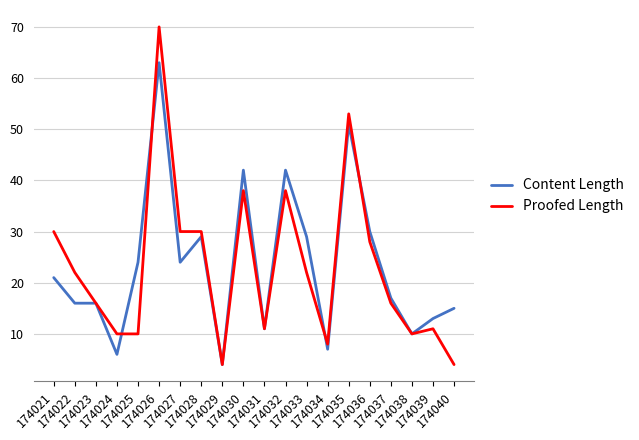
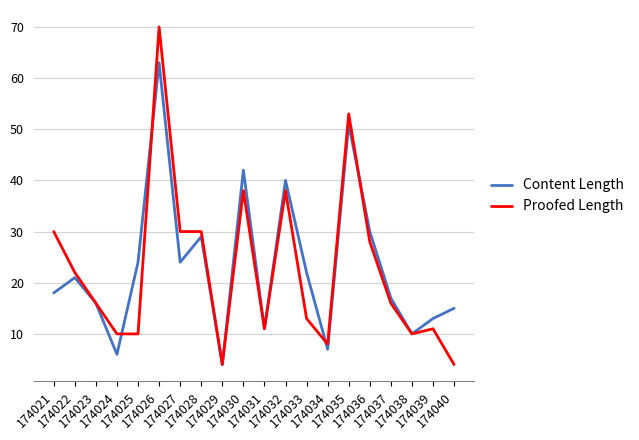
Content Length, 174021: 21 -> 18
Content Length, 174022: 16 -> 21
Content Length, 174032: 42 -> 40
Content Length, 174033: 29 -> 22
Proofed Length, 174033: 22 -> 13
